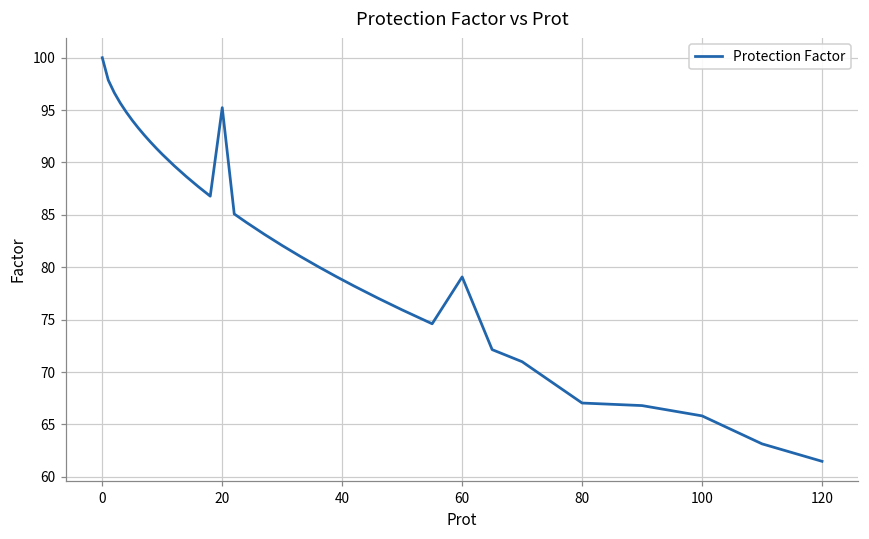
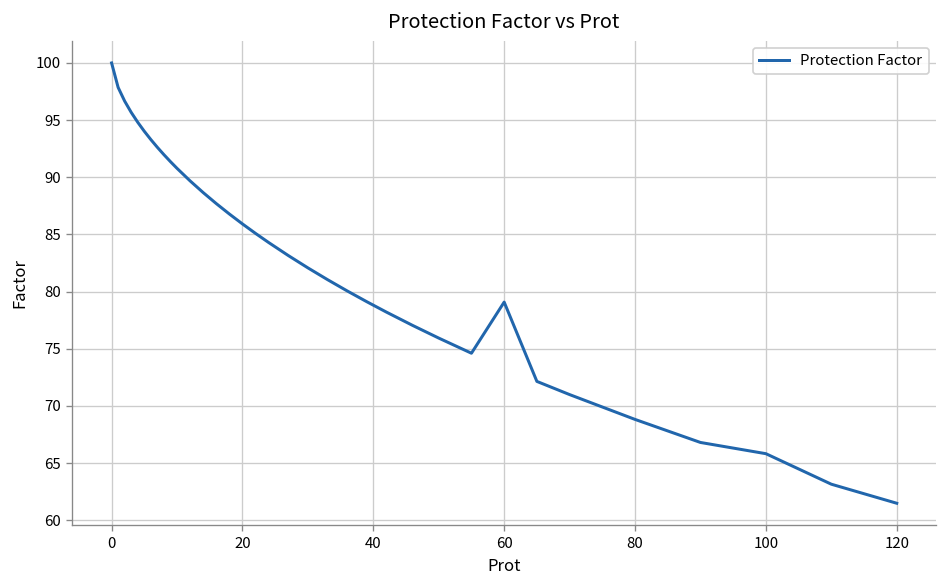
20: 95 -> 86
80: 67 -> 69
